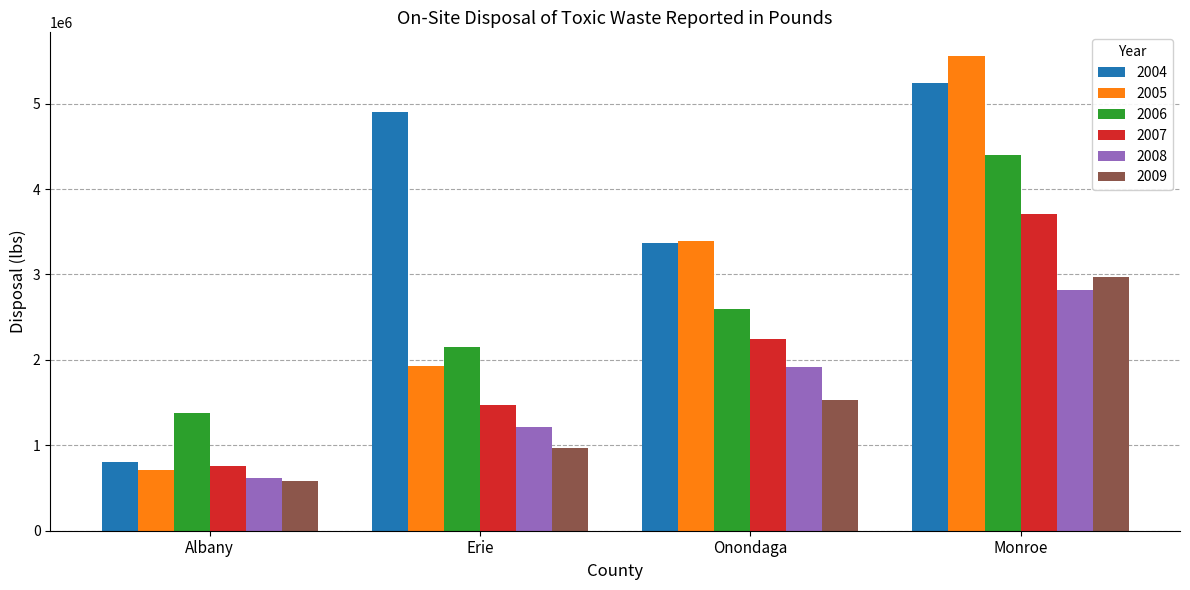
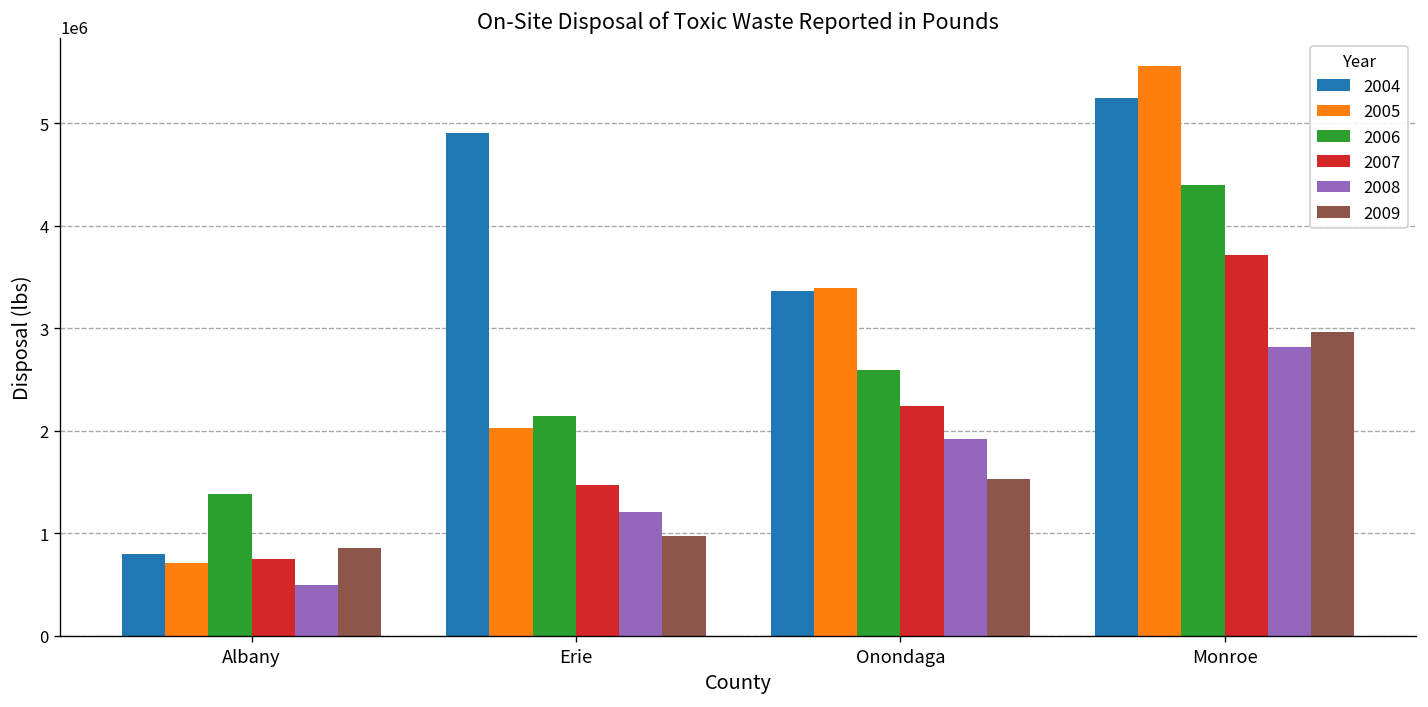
2008, Albany: 600000 -> 500000
2009, Albany: 600000 -> 900000
2005, Erie: 1900000 -> 2000000
